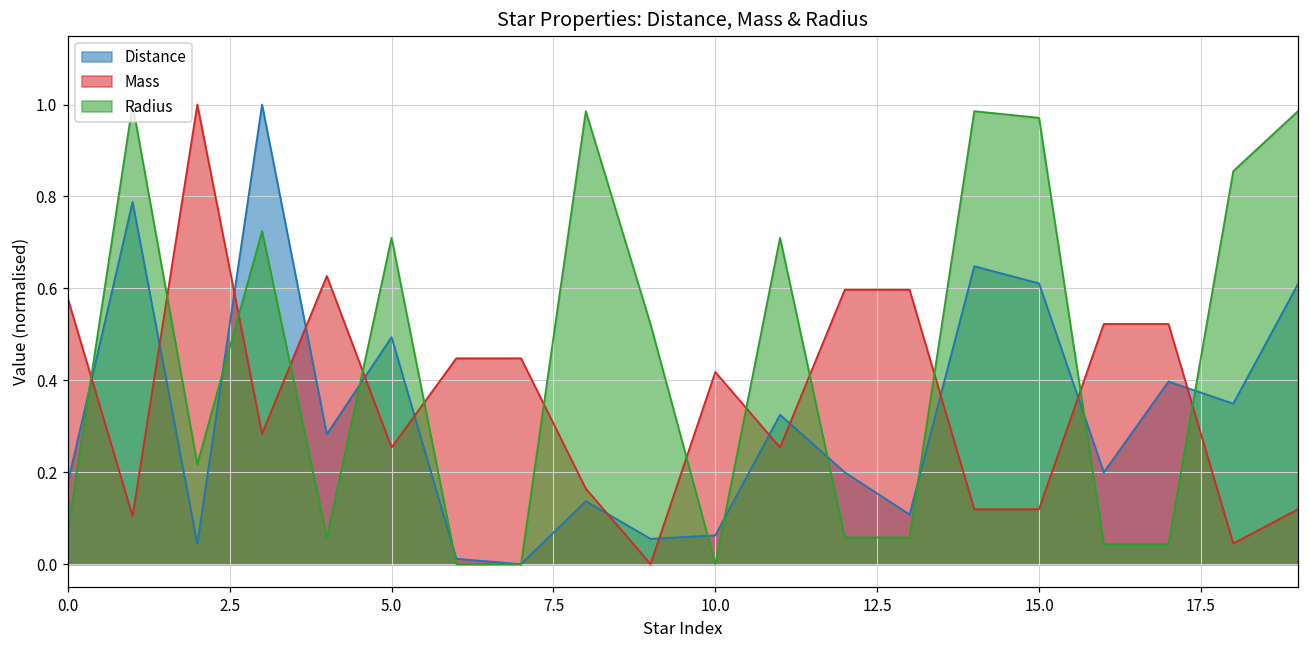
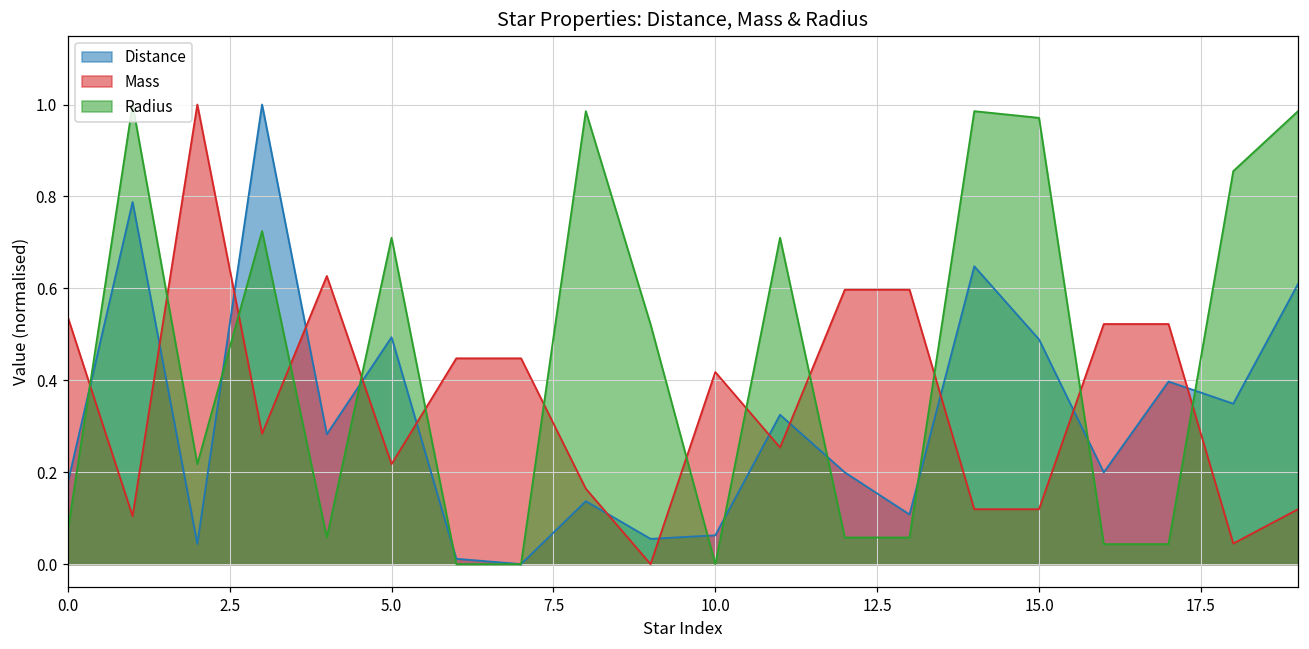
Mass, 0.0: 0.58 -> 0.54
Mass, 5.0: 0.25 -> 0.22
Distance, 15.0: 0.61 -> 0.49
